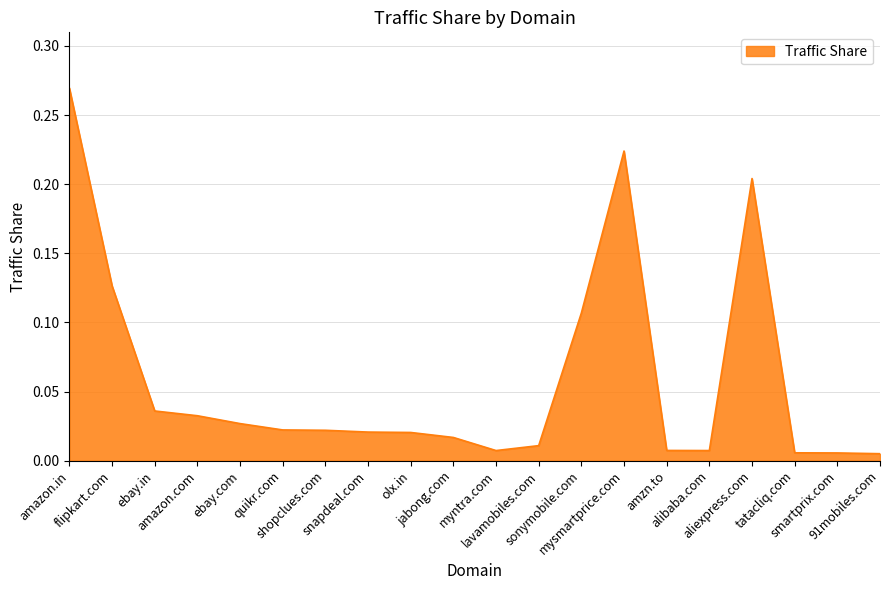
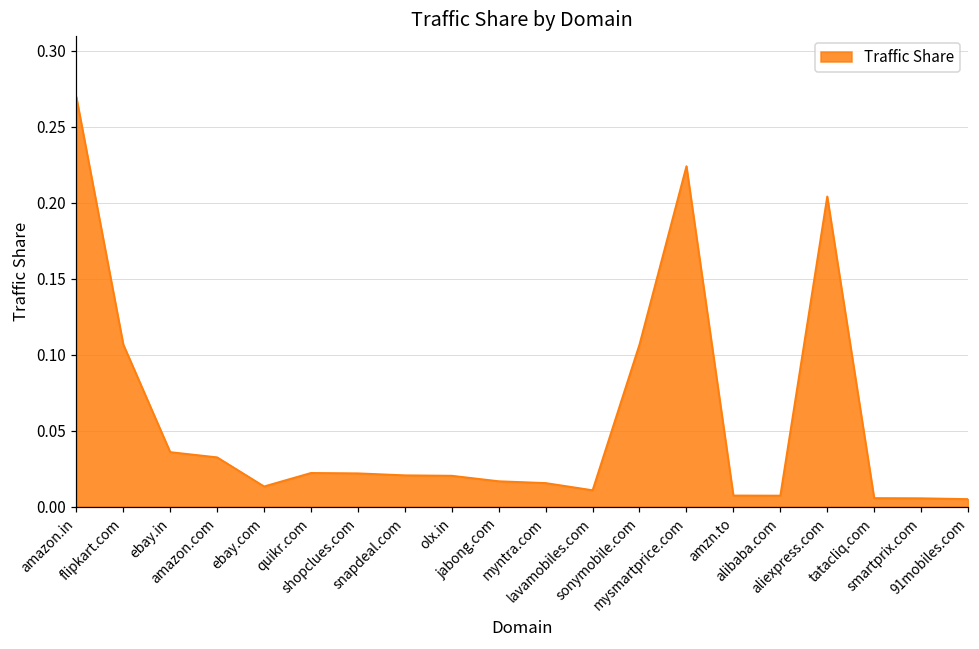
flipkart.com: 0.126 -> 0.107
ebay.com: 0.027 -> 0.013
myntra.com: 0.007 -> 0.016
